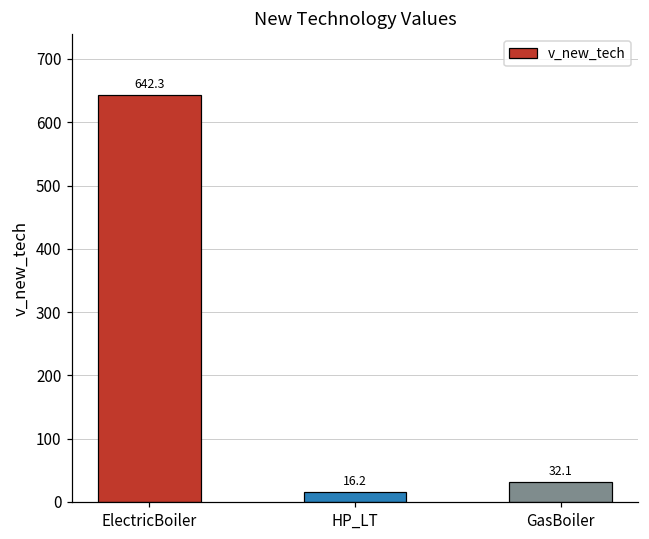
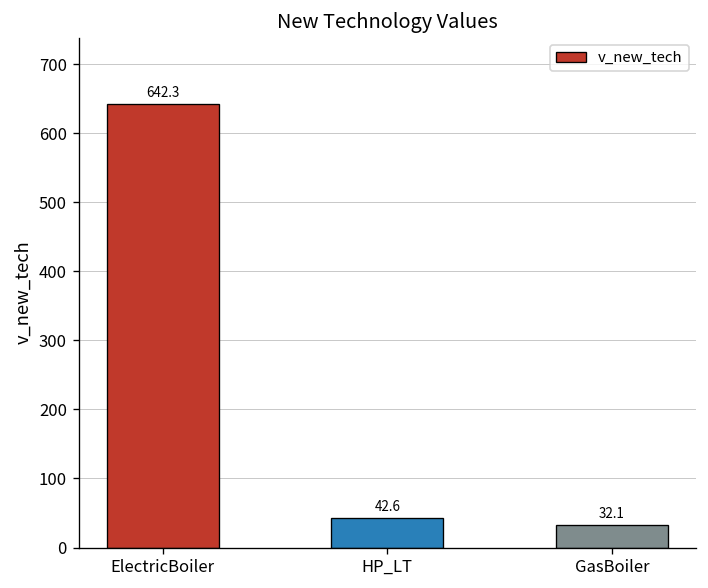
HP_LT: 16.2 -> 42.6
